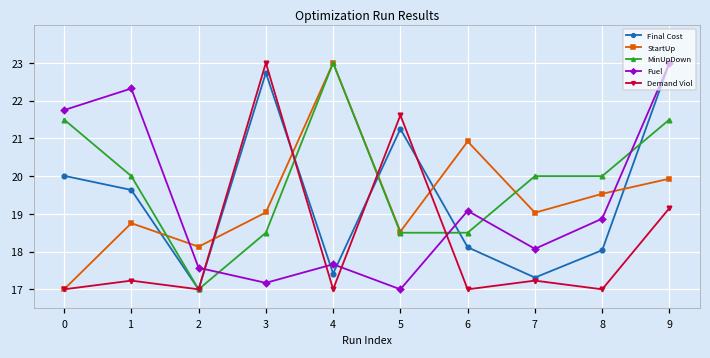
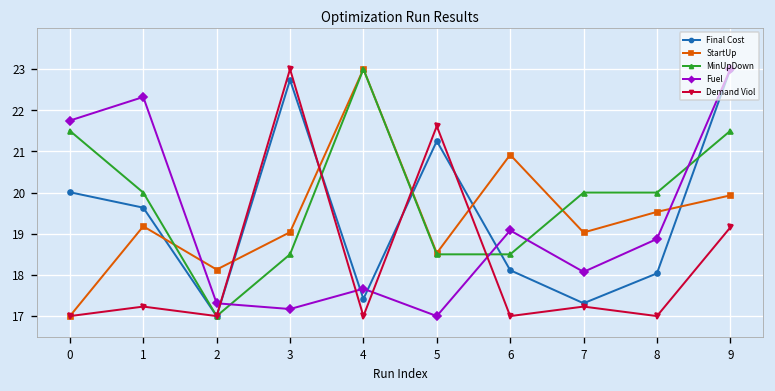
StartUp, 1: 18.8 -> 19.2
Fuel, 2: 17.6 -> 17.3
